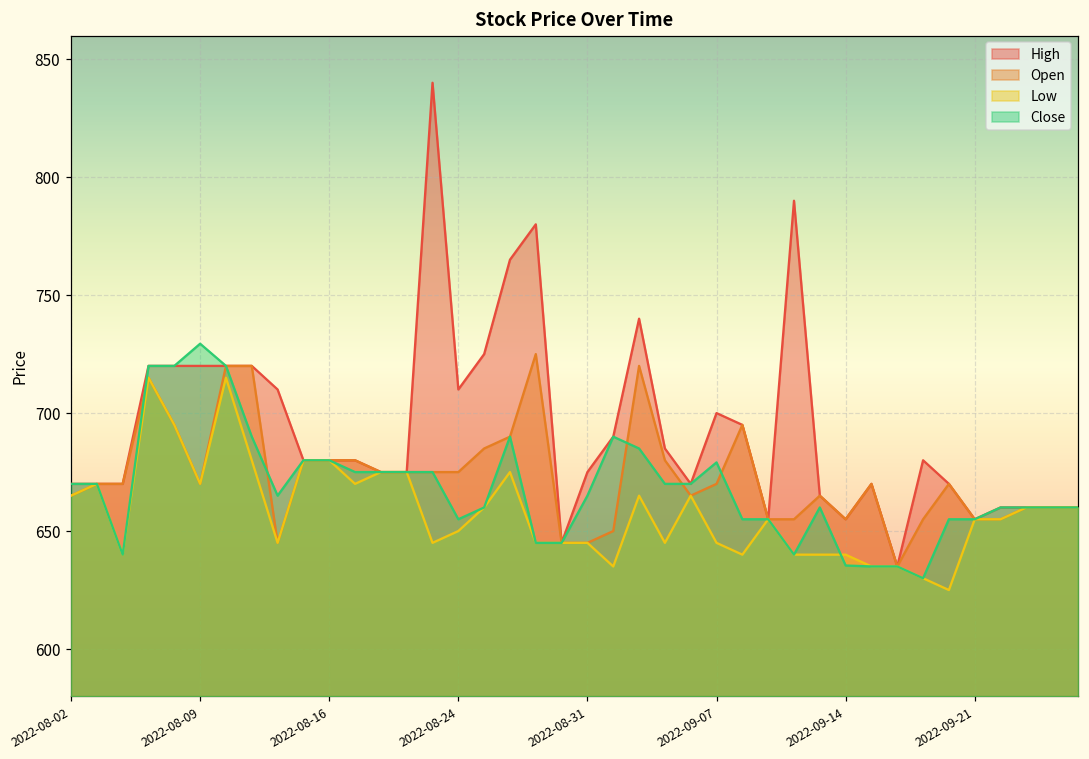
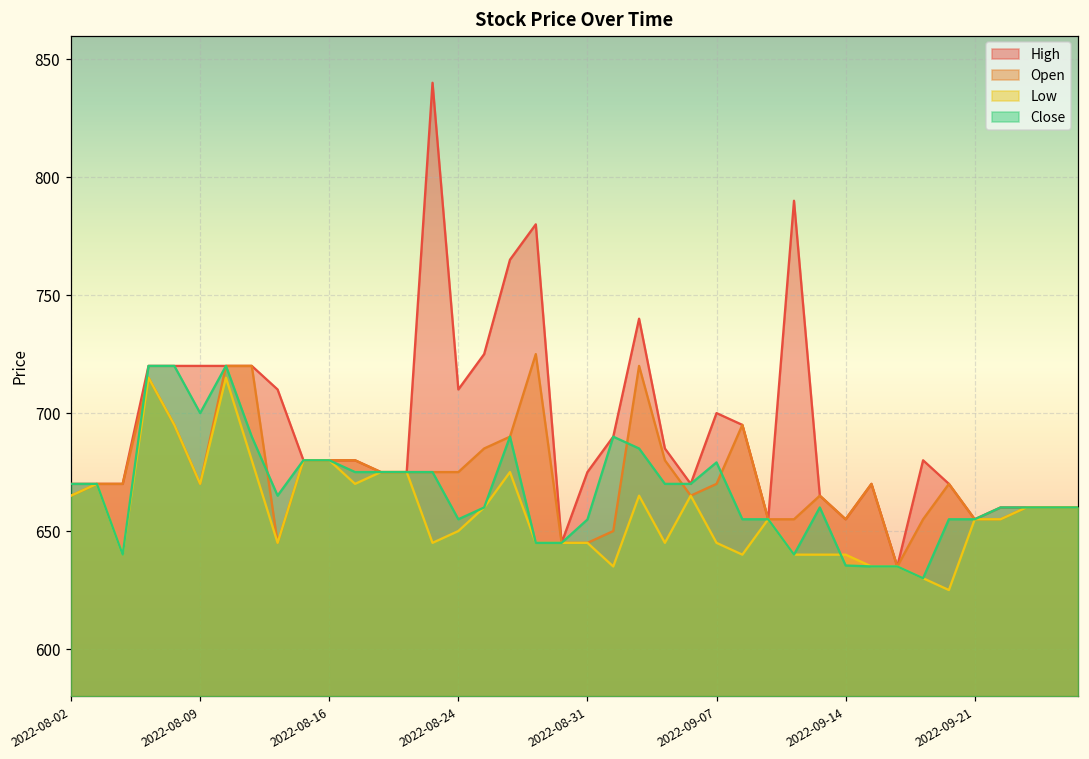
Close, 2022-08-09: 729 -> 700
Close, 2022-08-31: 665 -> 655
